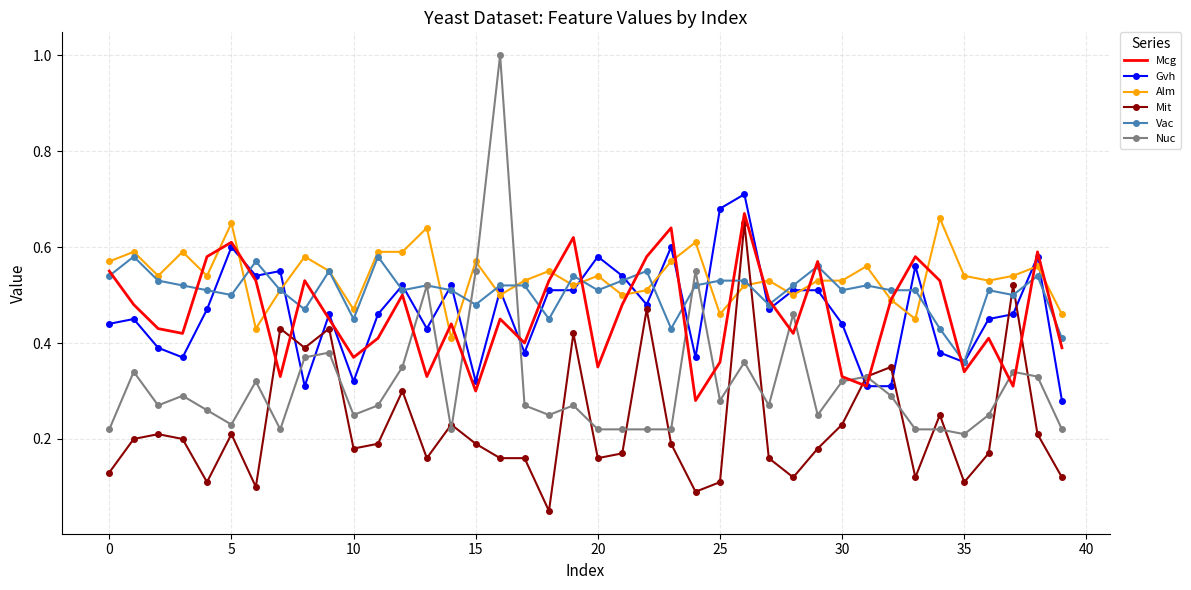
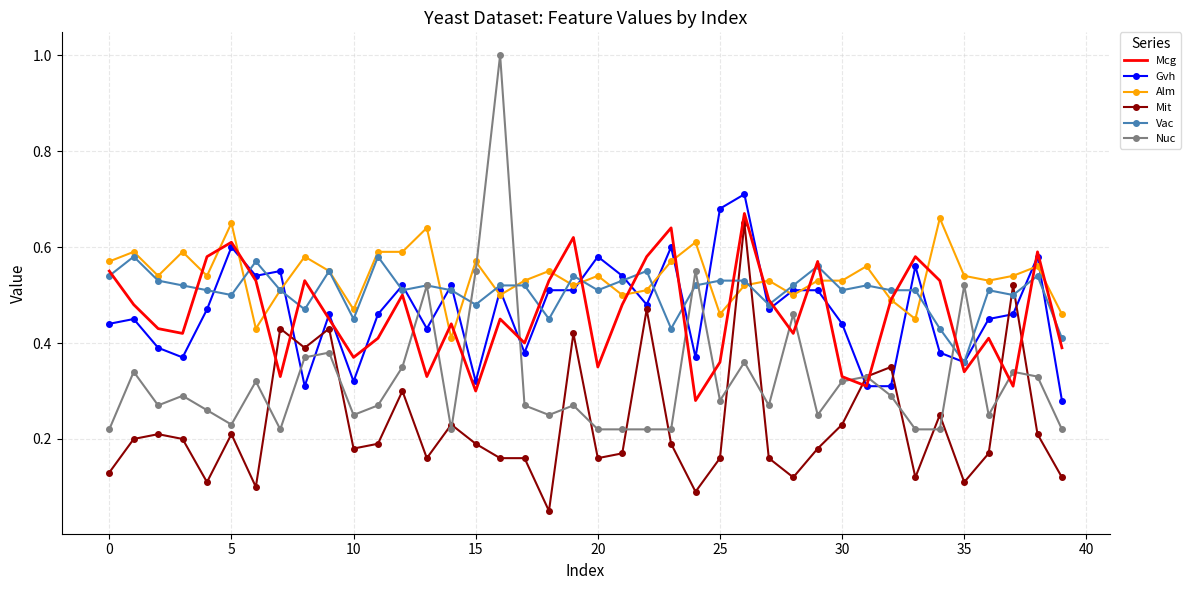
Mit, 25: 0.11 -> 0.16
Nuc, 35: 0.21 -> 0.52
